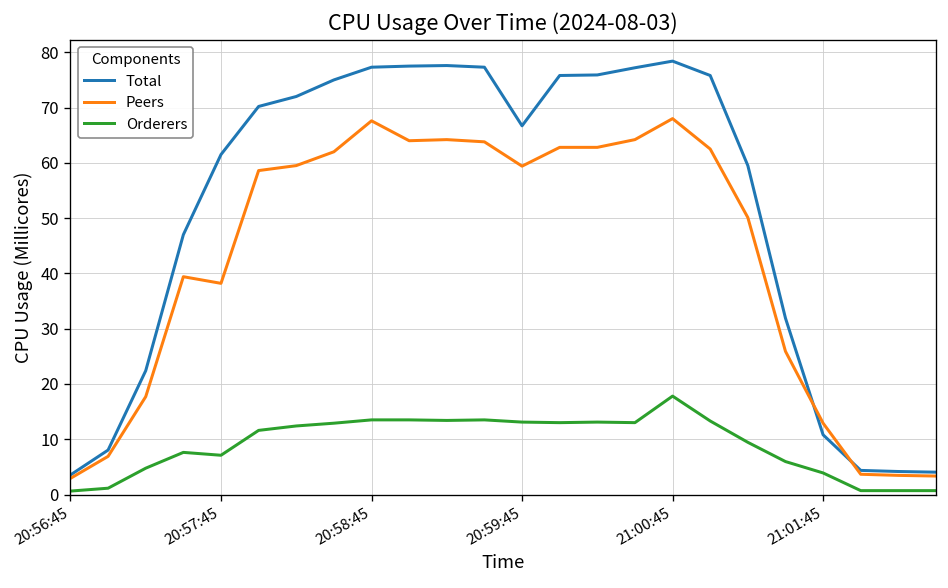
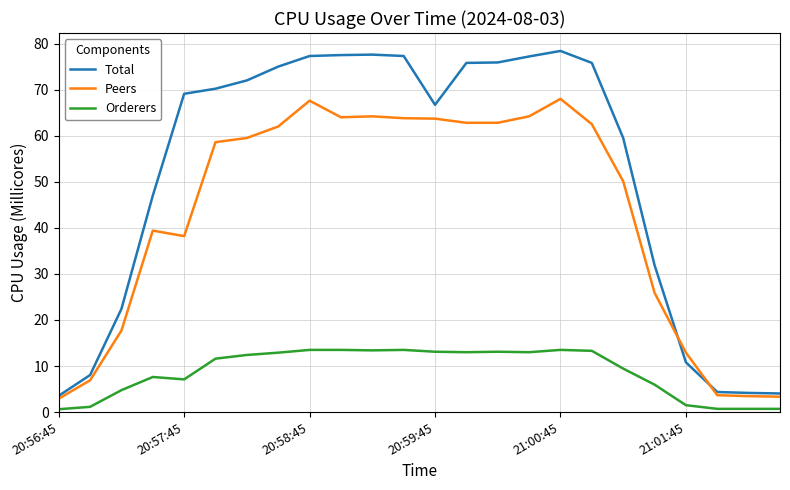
Total, 20:57:45: 62 -> 69
Peers, 20:59:45: 59 -> 64
Orderers, 21:00:45: 18 -> 14
Orderers, 21:01:45: 4 -> 2
